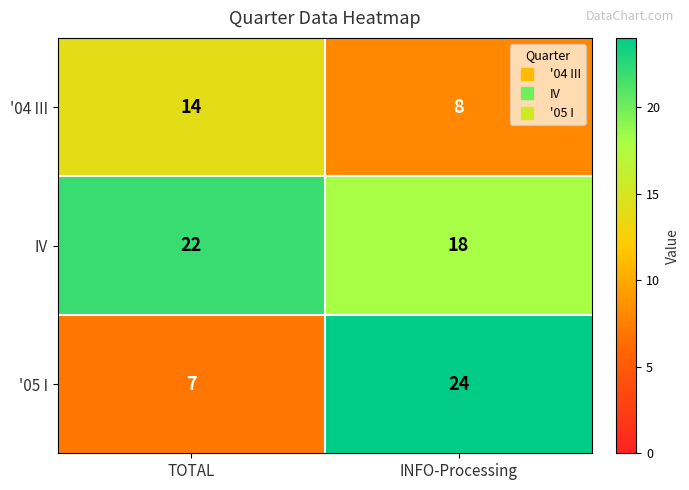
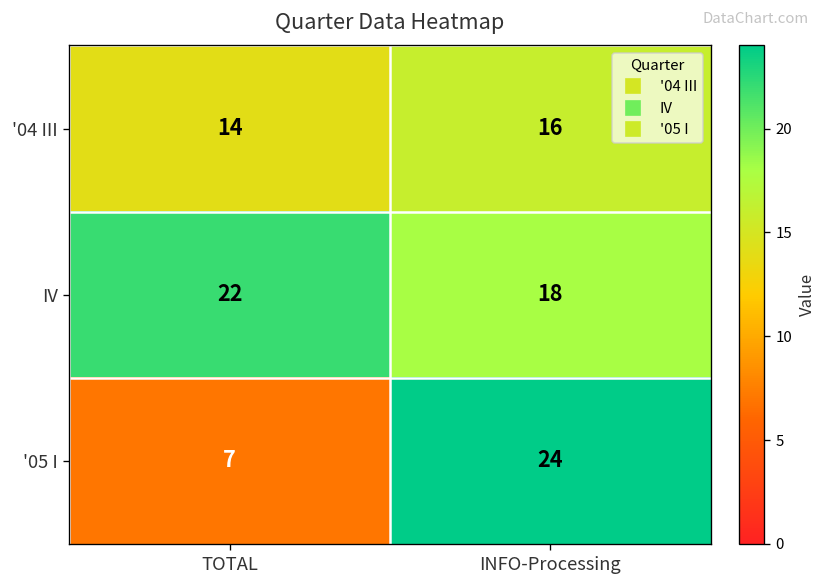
'04 III, INFO-Processing: 8 -> 16
